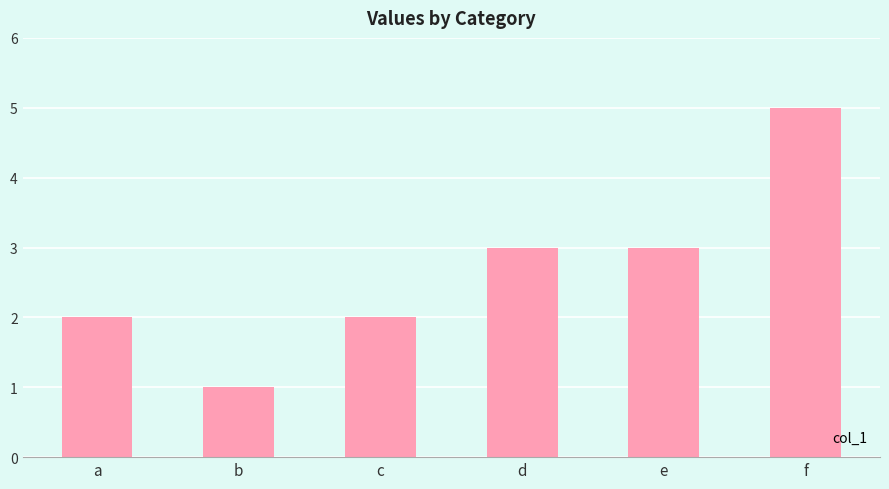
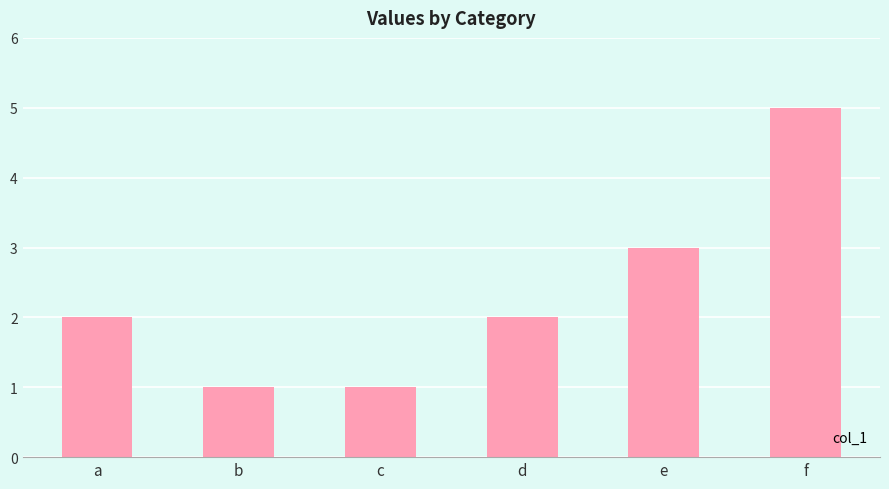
c: 2 -> 1
d: 3 -> 2
